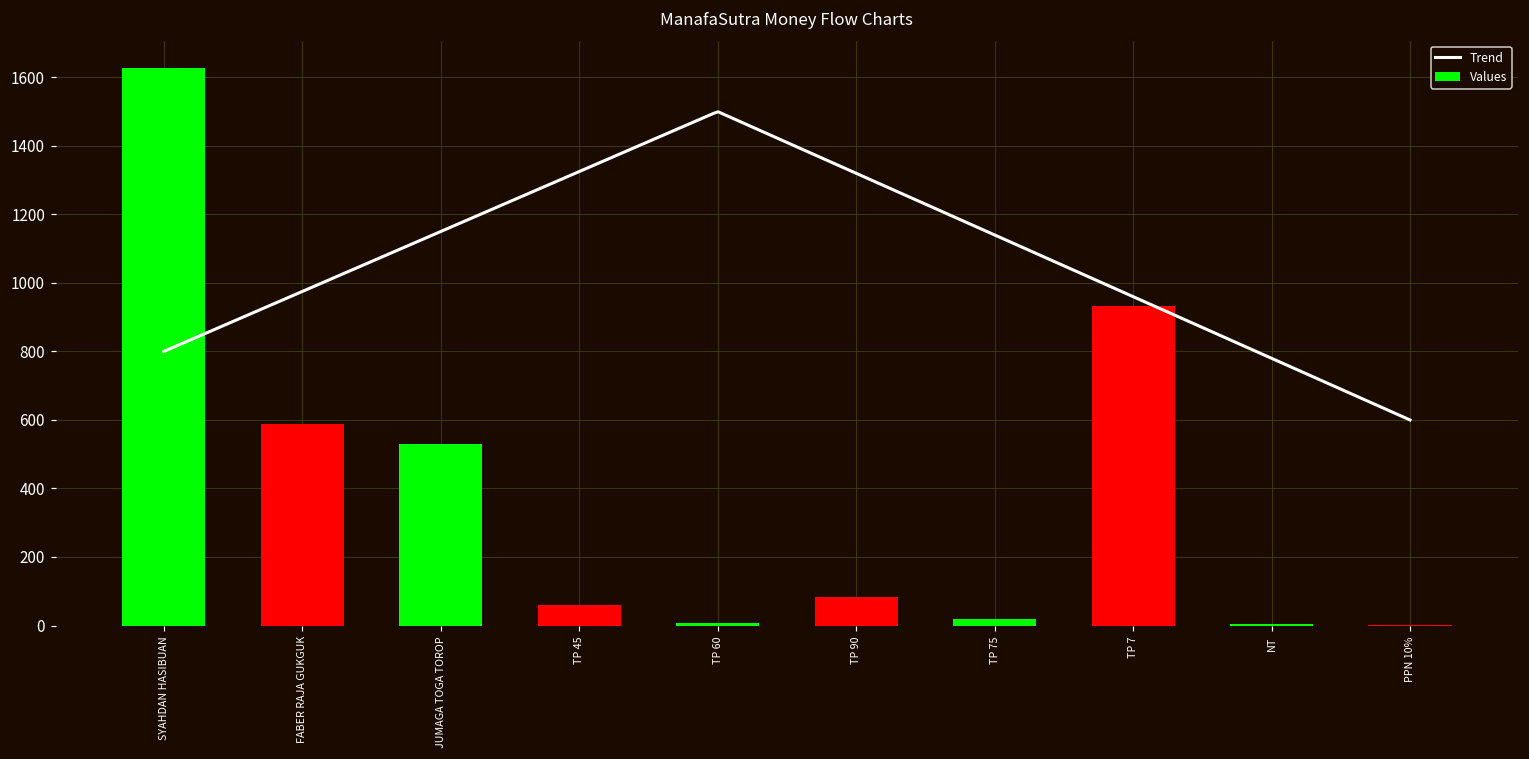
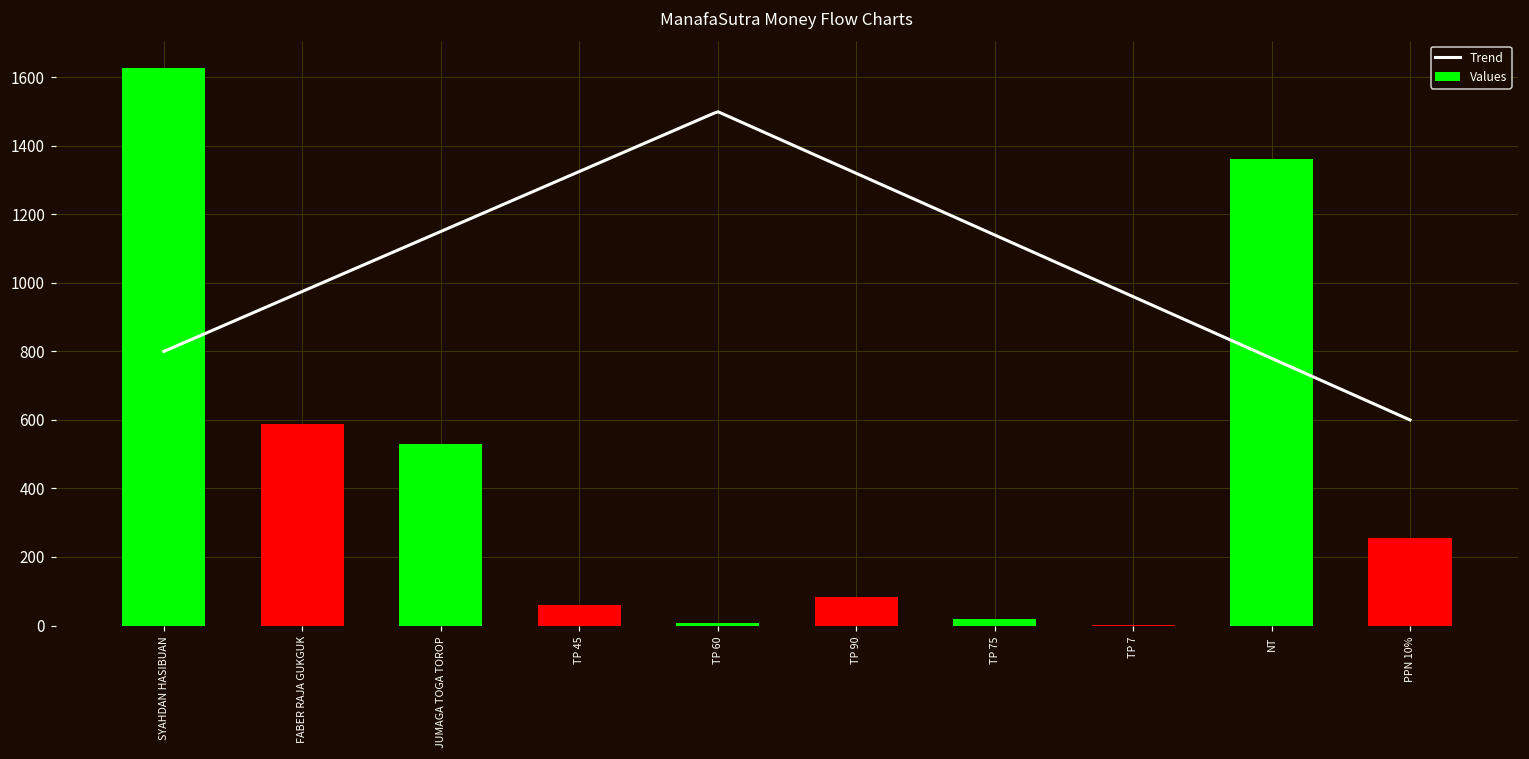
Values, TP 7: 930 -> 0
Values, NT: 10 -> 1360
Values, PPN 10%: 0 -> 260
